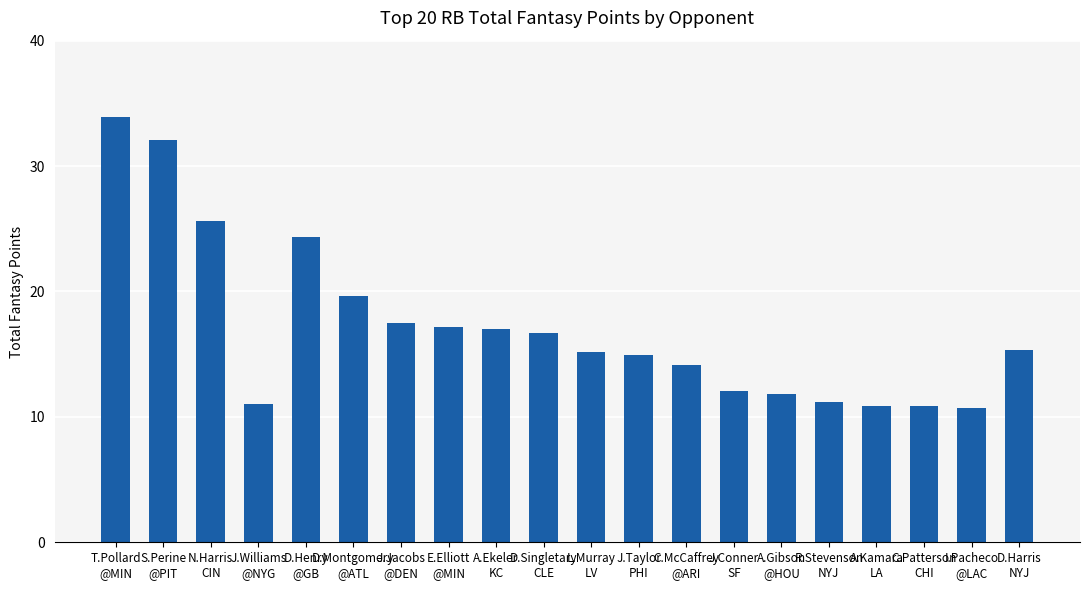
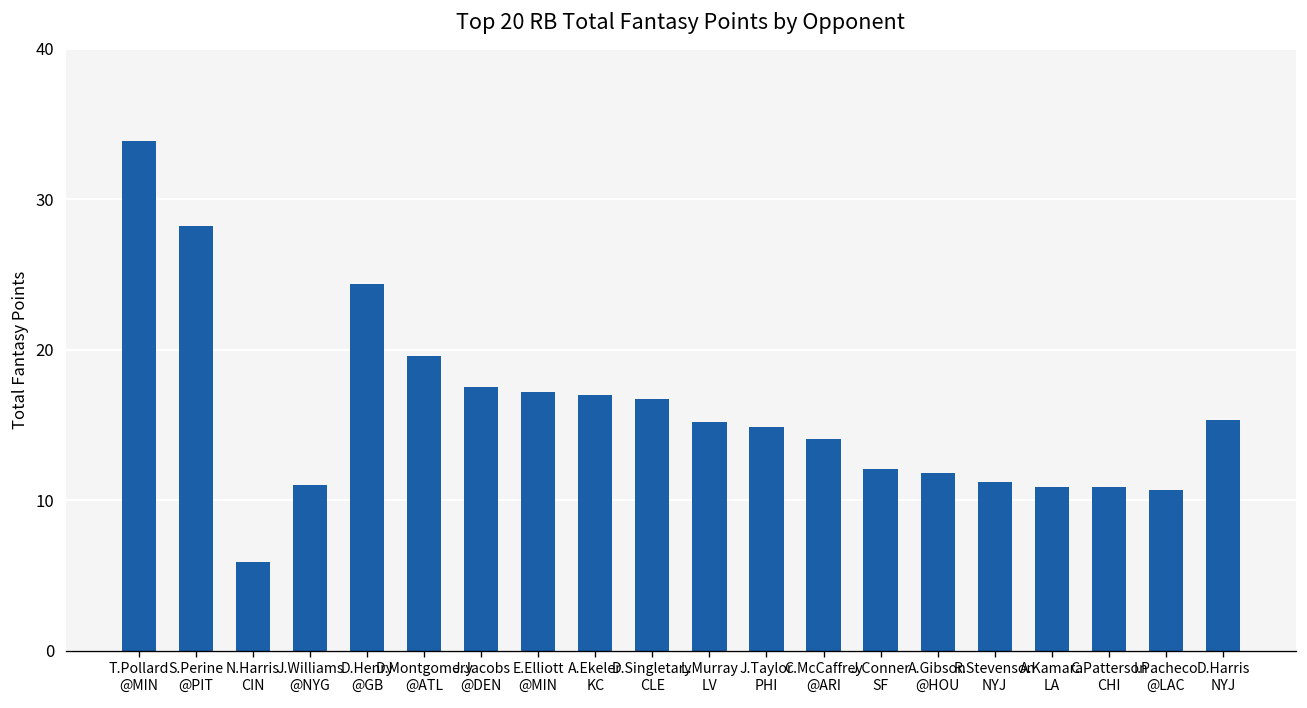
S.Perine @PIT: 32.1 -> 28.2
N.Harris CIN: 25.6 -> 5.9
